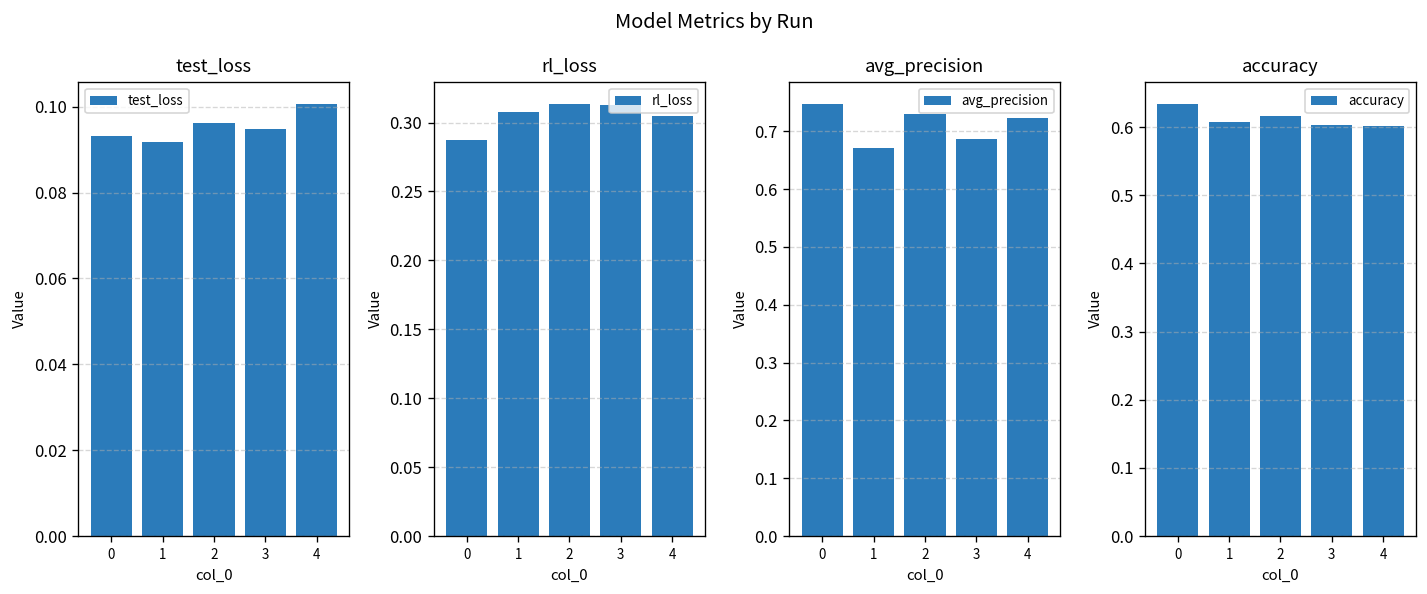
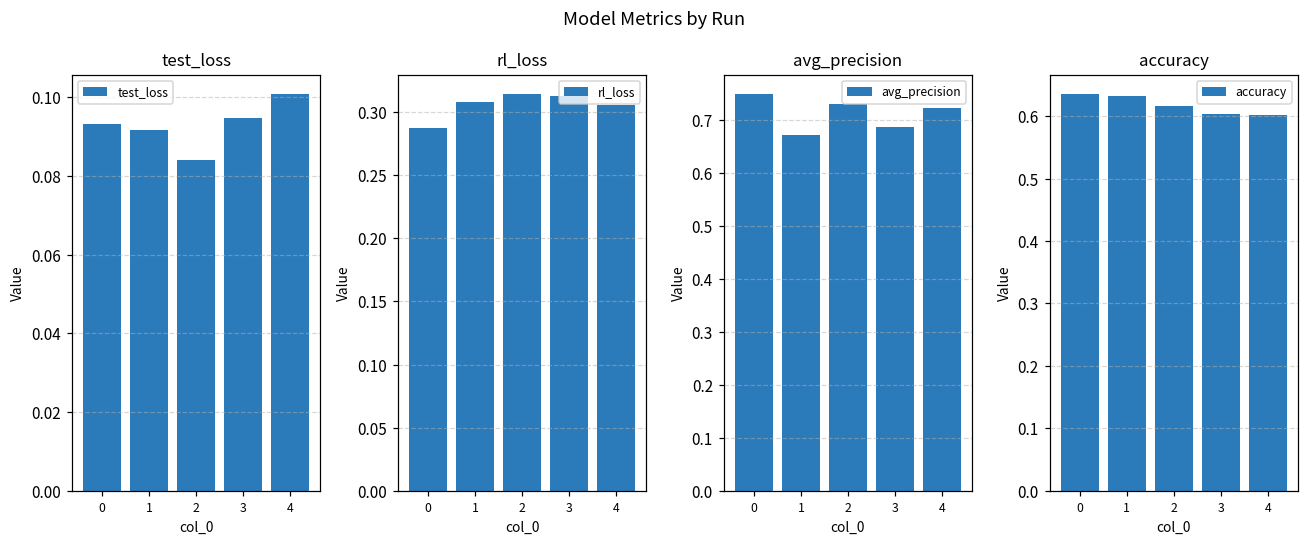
test_loss, 2: 0.096 -> 0.084
accuracy, 1: 0.61 -> 0.63
